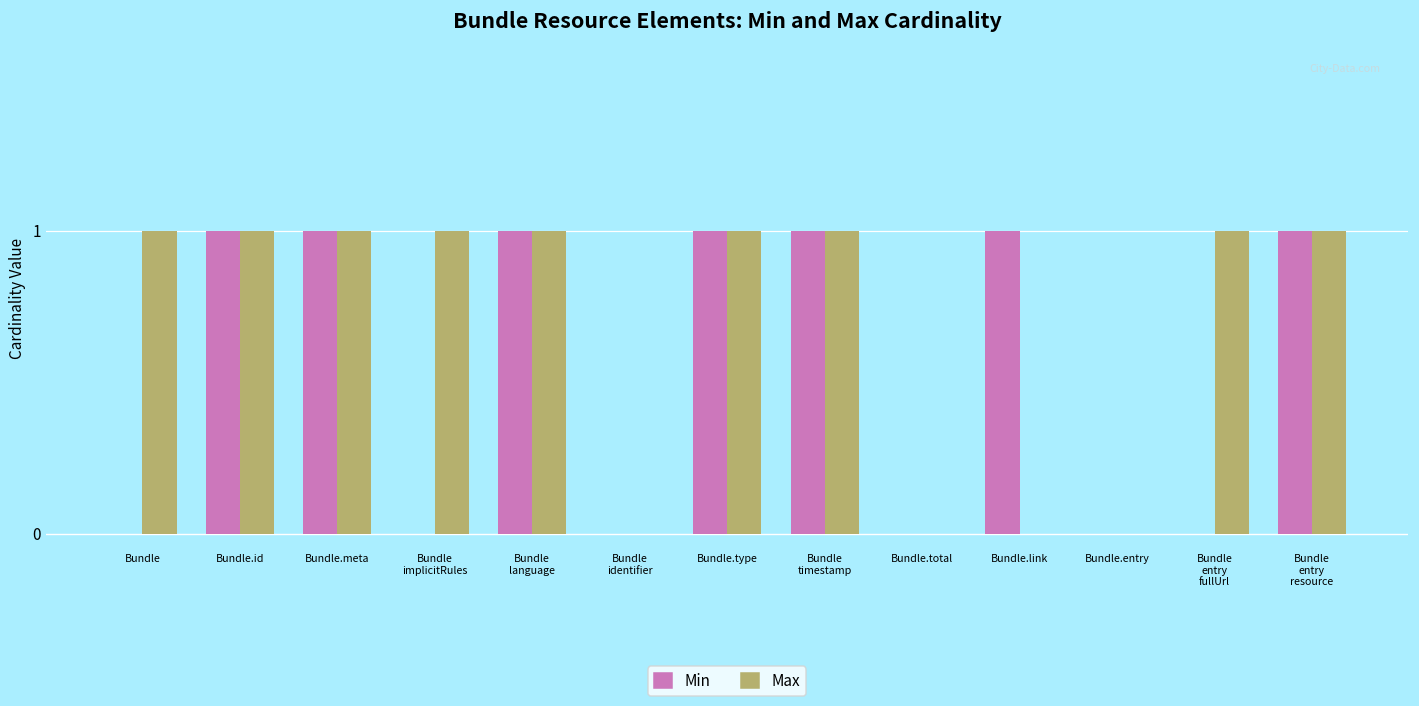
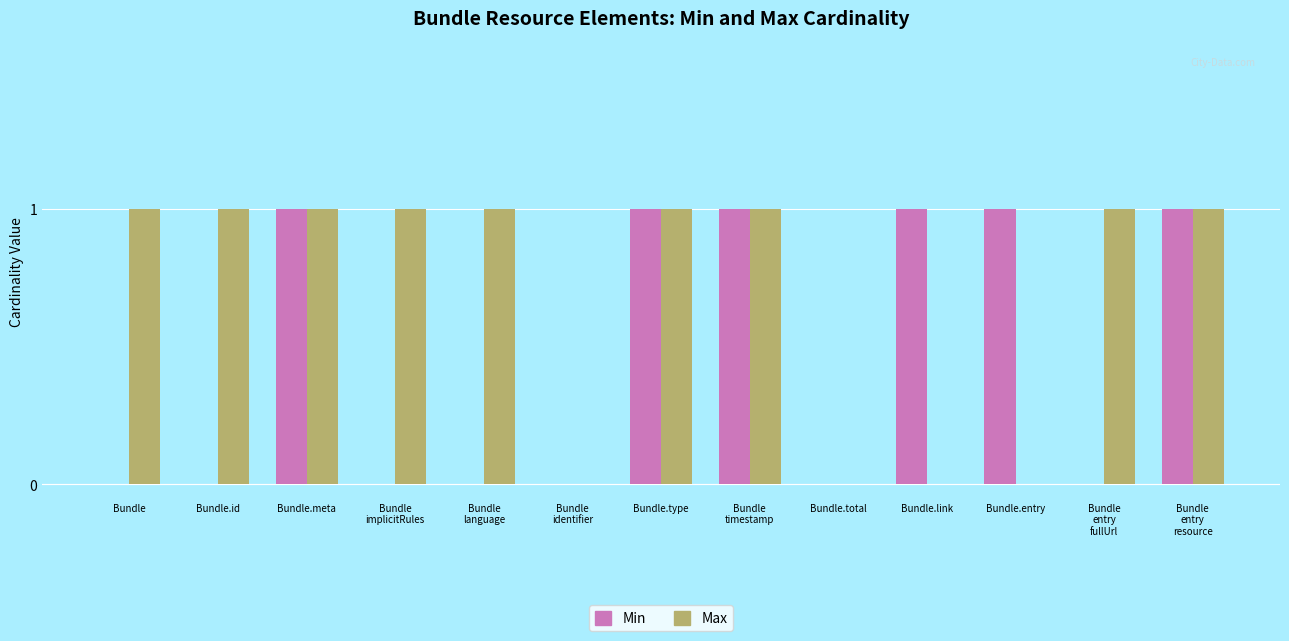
Min, Bundle.id: 1 -> 0
Min, Bundle language: 1 -> 0
Min, Bundle.entry: 0 -> 1
